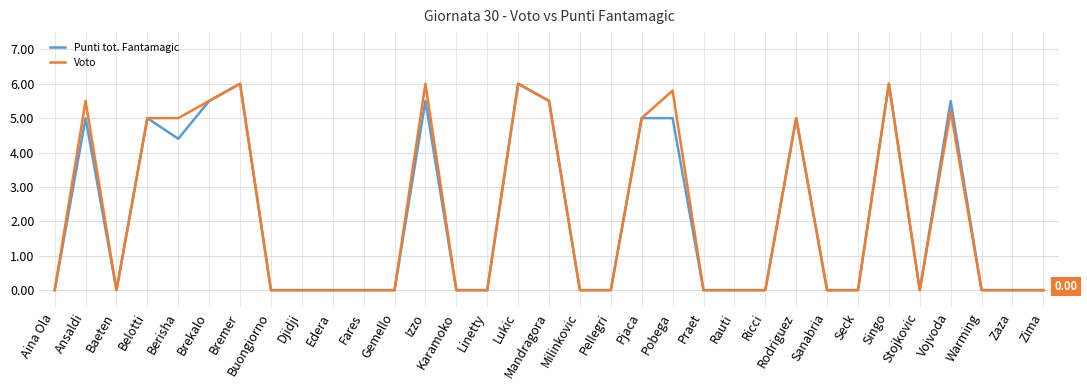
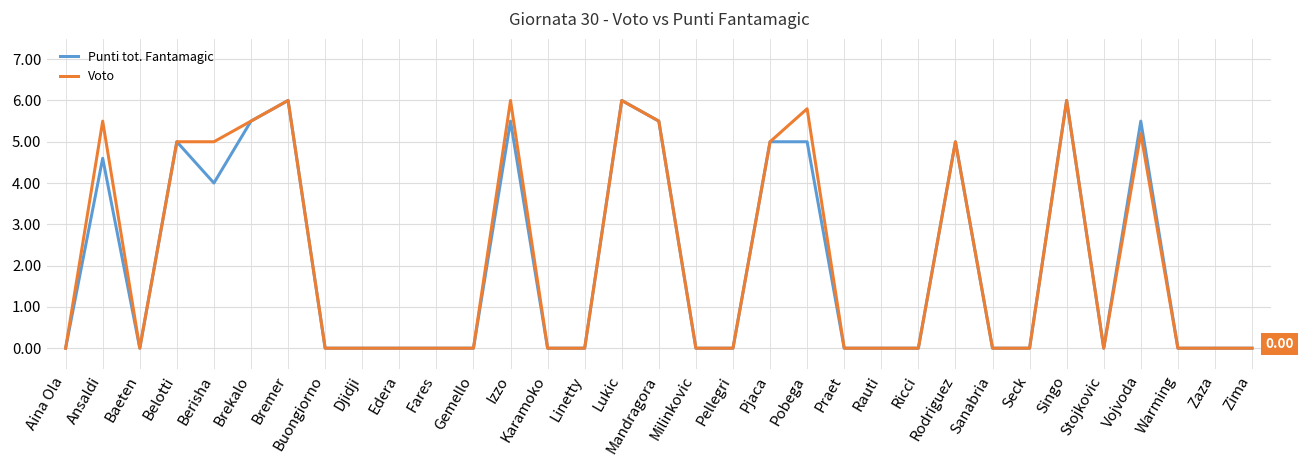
Punti tot. Fantamagic, Ansaldi: 5.0 -> 4.6
Punti tot. Fantamagic, Berisha: 4.4 -> 4.0
